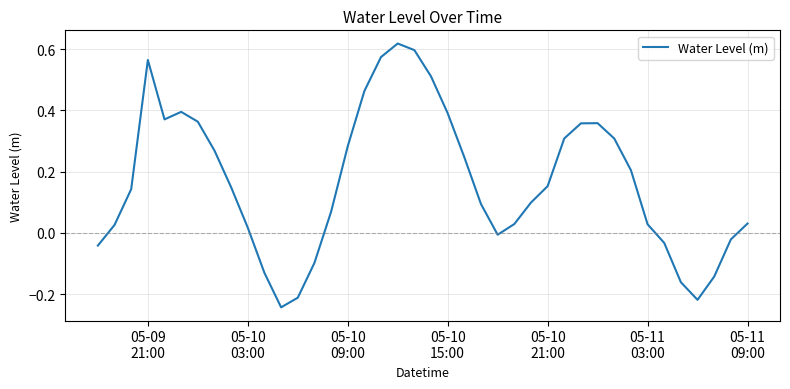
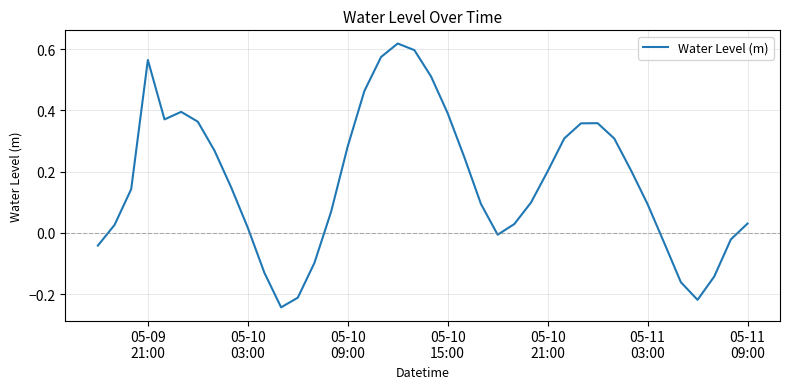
05-10 21:00: 0.15 -> 0.20
05-11 03:00: 0.03 -> 0.09
